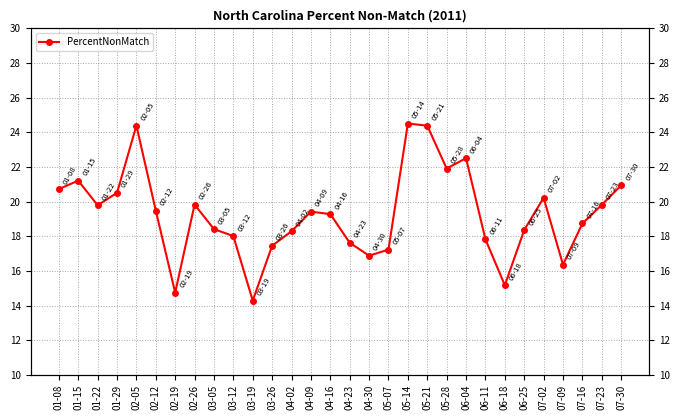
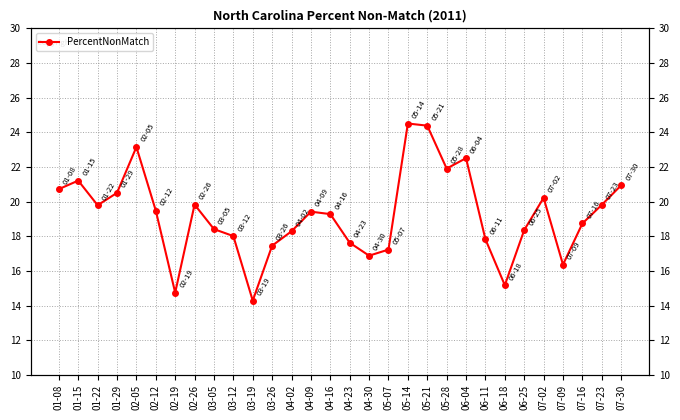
02-05: 24.4 -> 23.2
